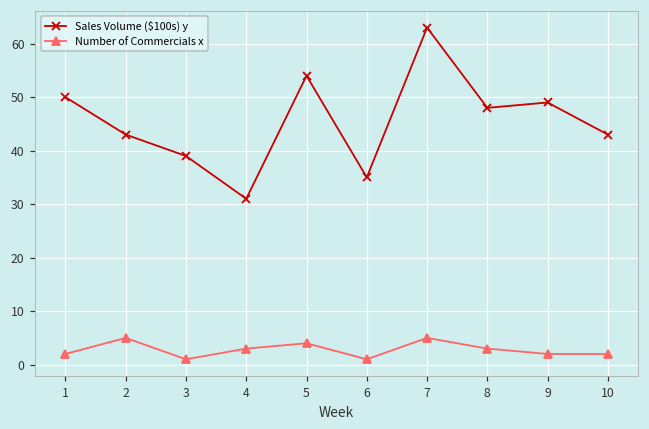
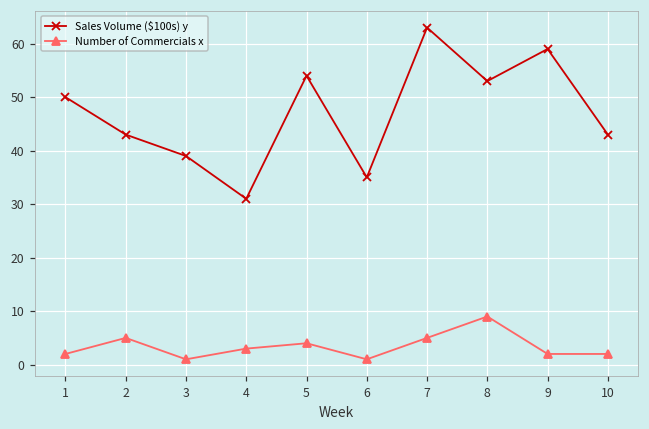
Sales Volume ($100s) y, 8: 48 -> 53
Number of Commercials x, 8: 3 -> 9
Sales Volume ($100s) y, 9: 49 -> 59
